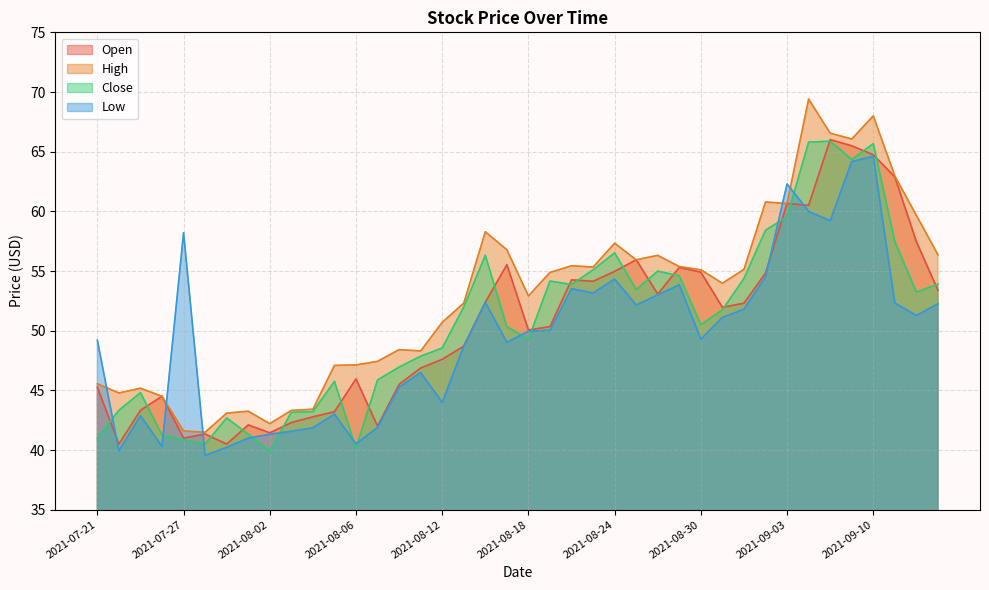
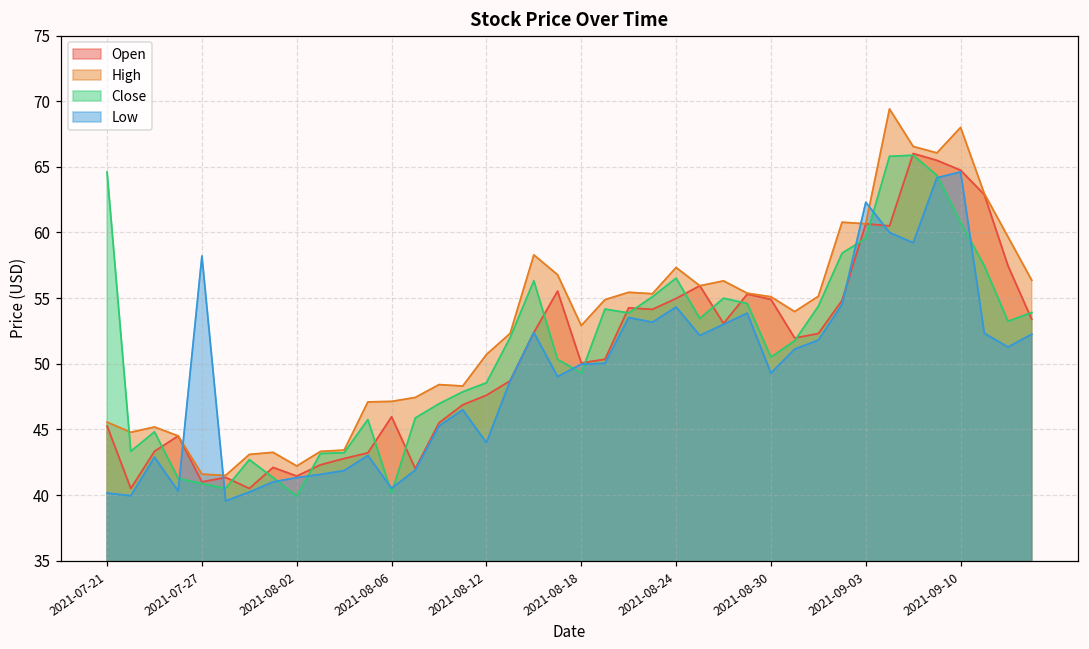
Close, 2021-07-21: 41.0 -> 64.6
Low, 2021-07-21: 49.2 -> 40.2
Close, 2021-09-10: 65.7 -> 60.8
